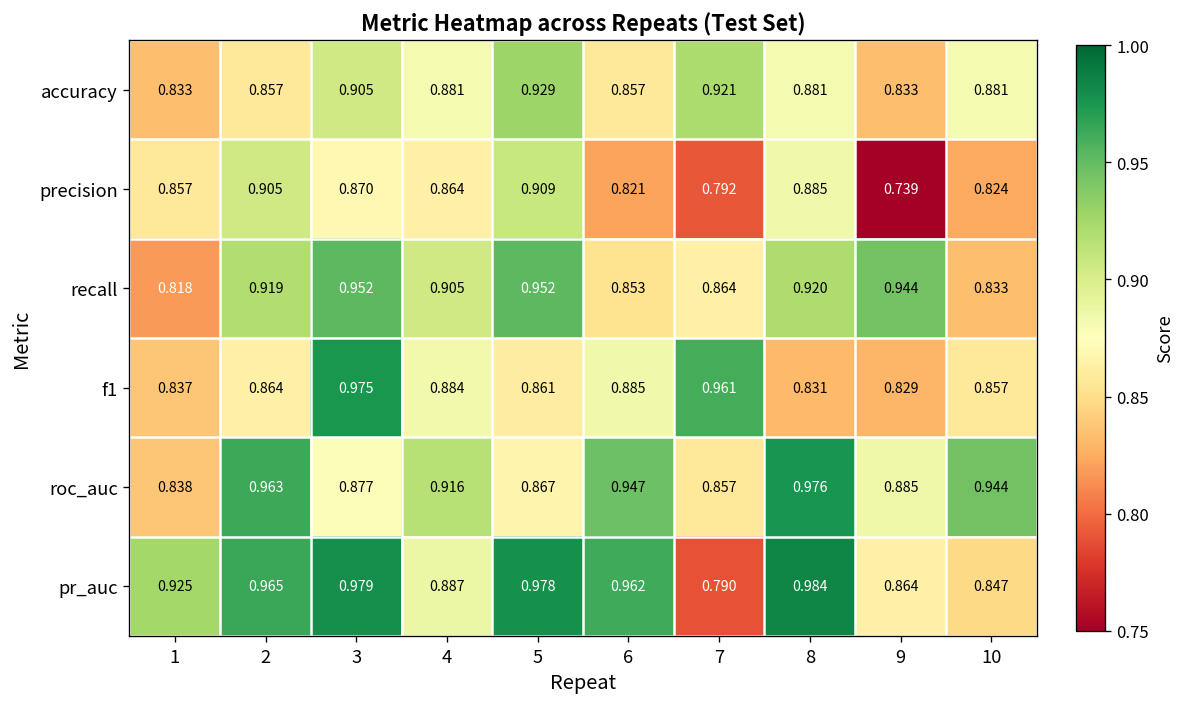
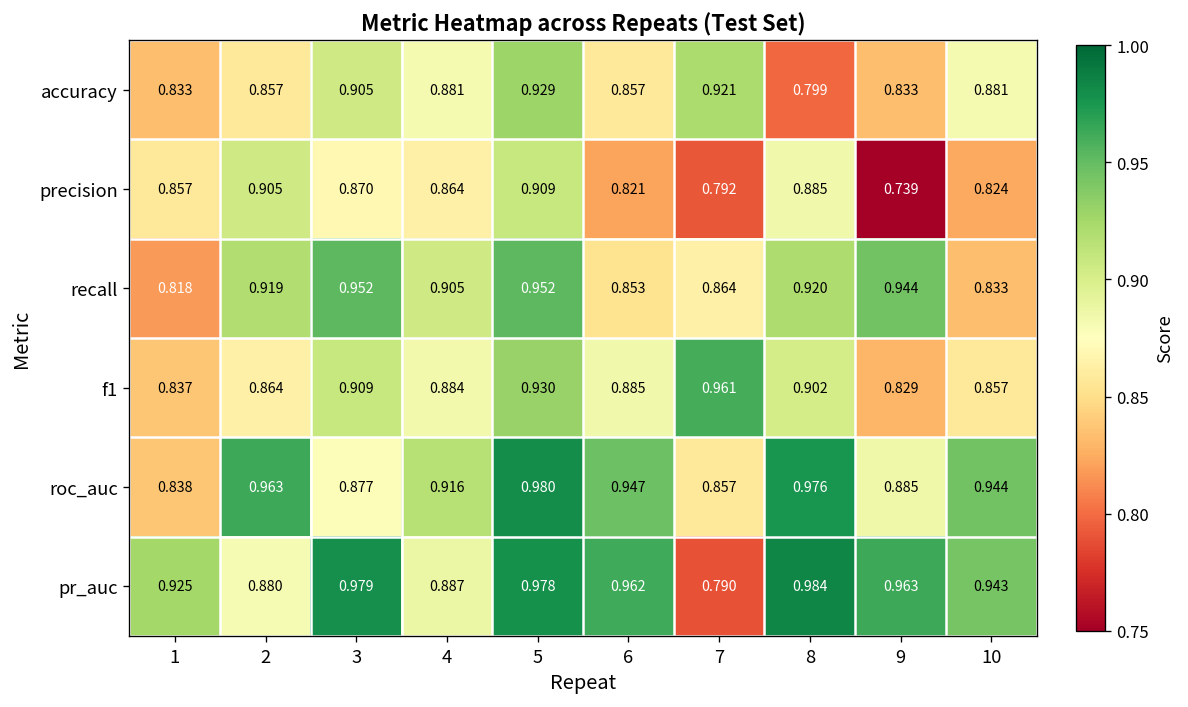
accuracy, 8: 0.881 -> 0.799
f1, 3: 0.975 -> 0.909
f1, 5: 0.861 -> 0.930
f1, 8: 0.831 -> 0.902
roc_auc, 5: 0.867 -> 0.980
pr_auc, 2: 0.965 -> 0.880
pr_auc, 9: 0.864 -> 0.963
pr_auc, 10: 0.847 -> 0.943
